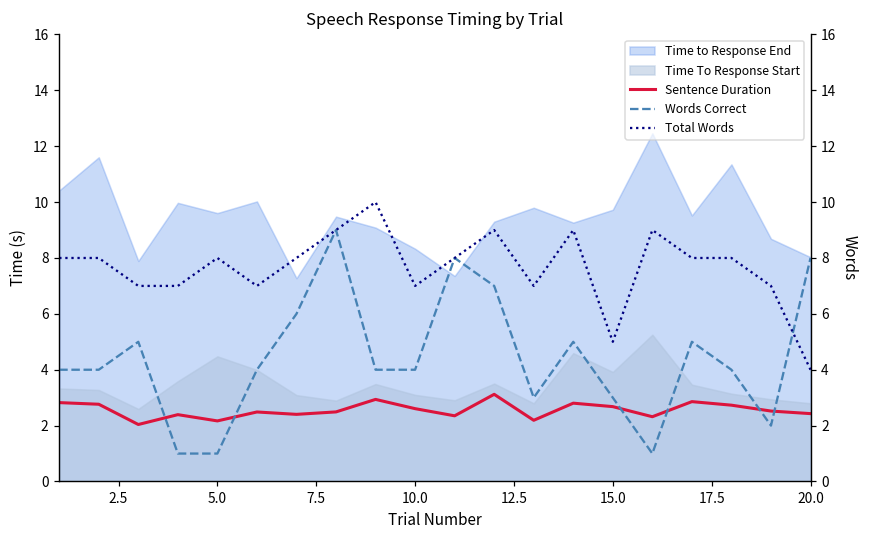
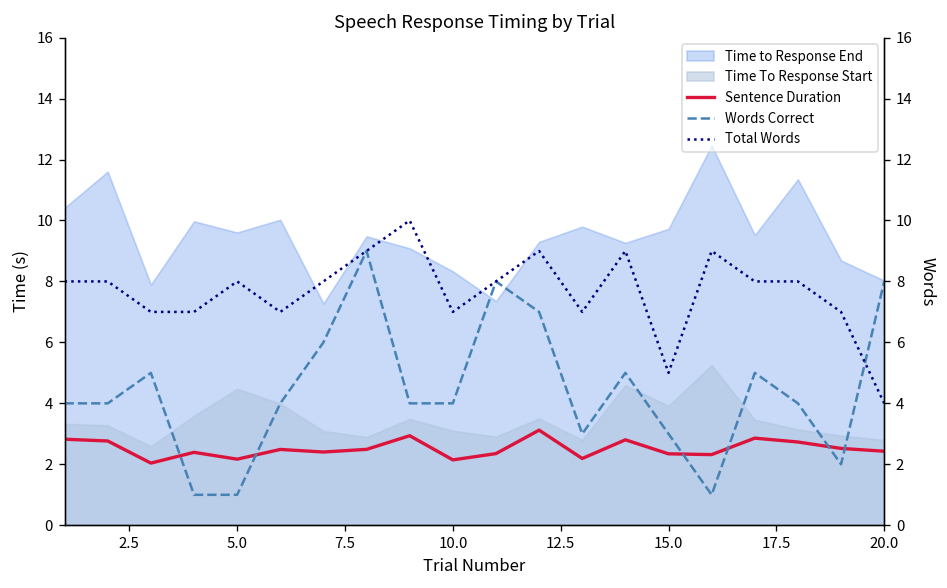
Sentence Duration, 10.0: 2.6 -> 2.1
Sentence Duration, 15.0: 2.7 -> 2.3
